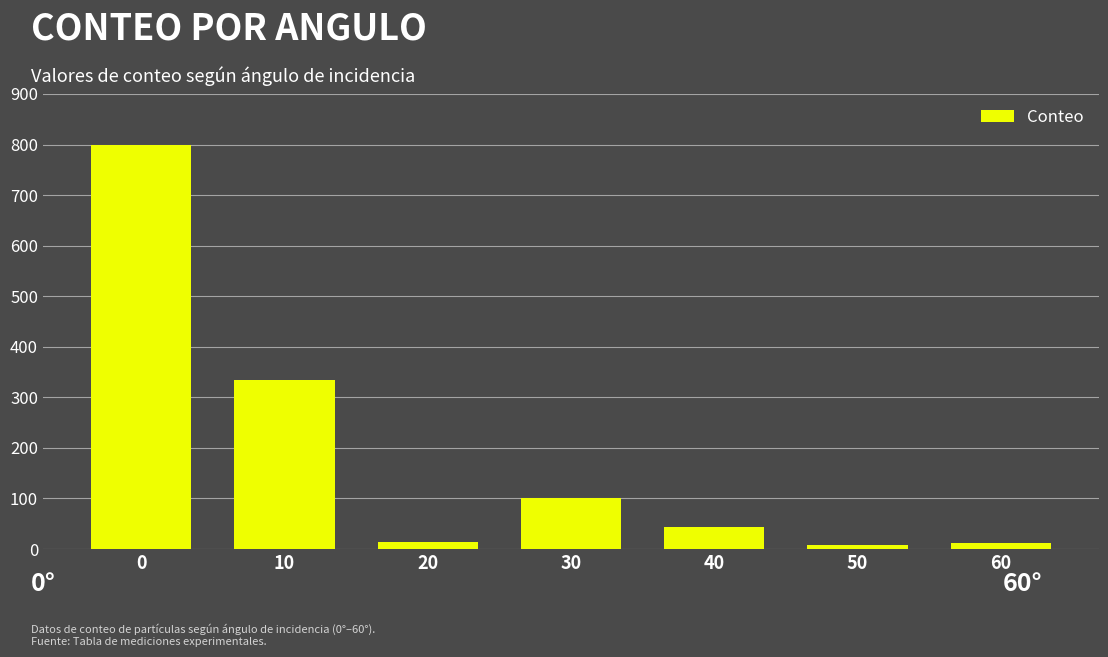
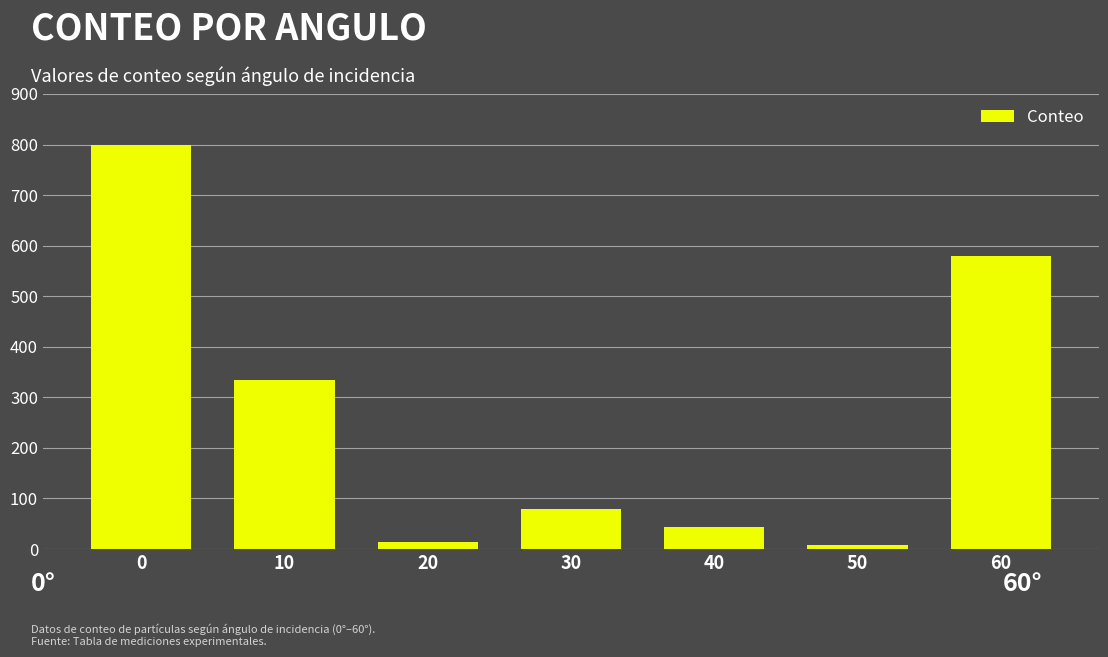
30: 100 -> 80
60: 10 -> 580
